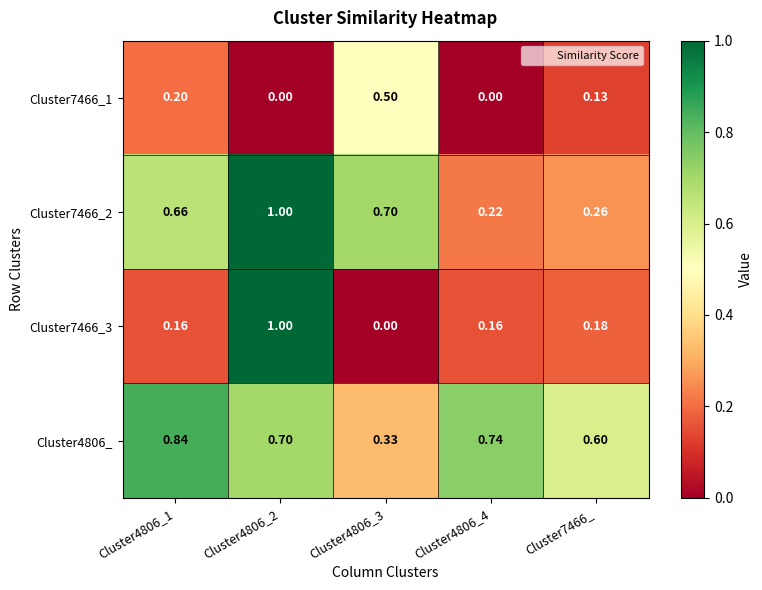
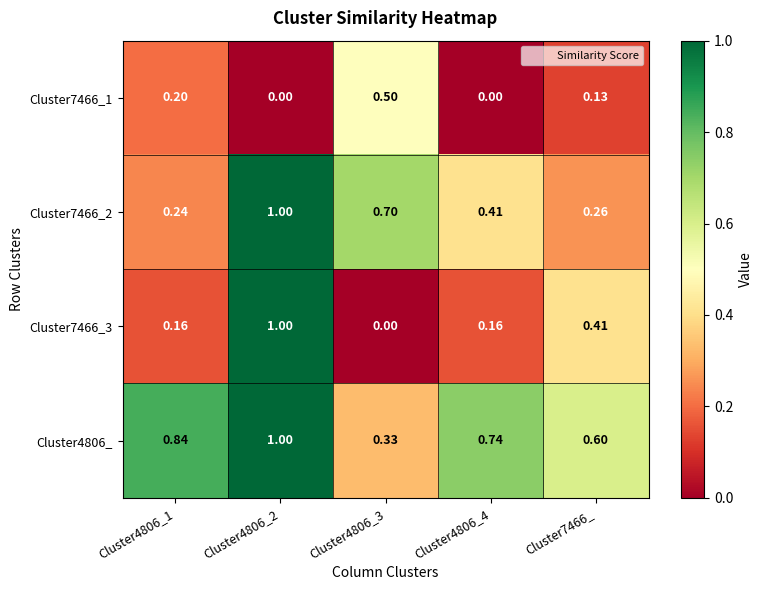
Cluster7466_2, Cluster4806_1: 0.66 -> 0.24
Cluster7466_2, Cluster4806_4: 0.22 -> 0.41
Cluster7466_3, Cluster7466_: 0.18 -> 0.41
Cluster4806_, Cluster4806_2: 0.70 -> 1.00
